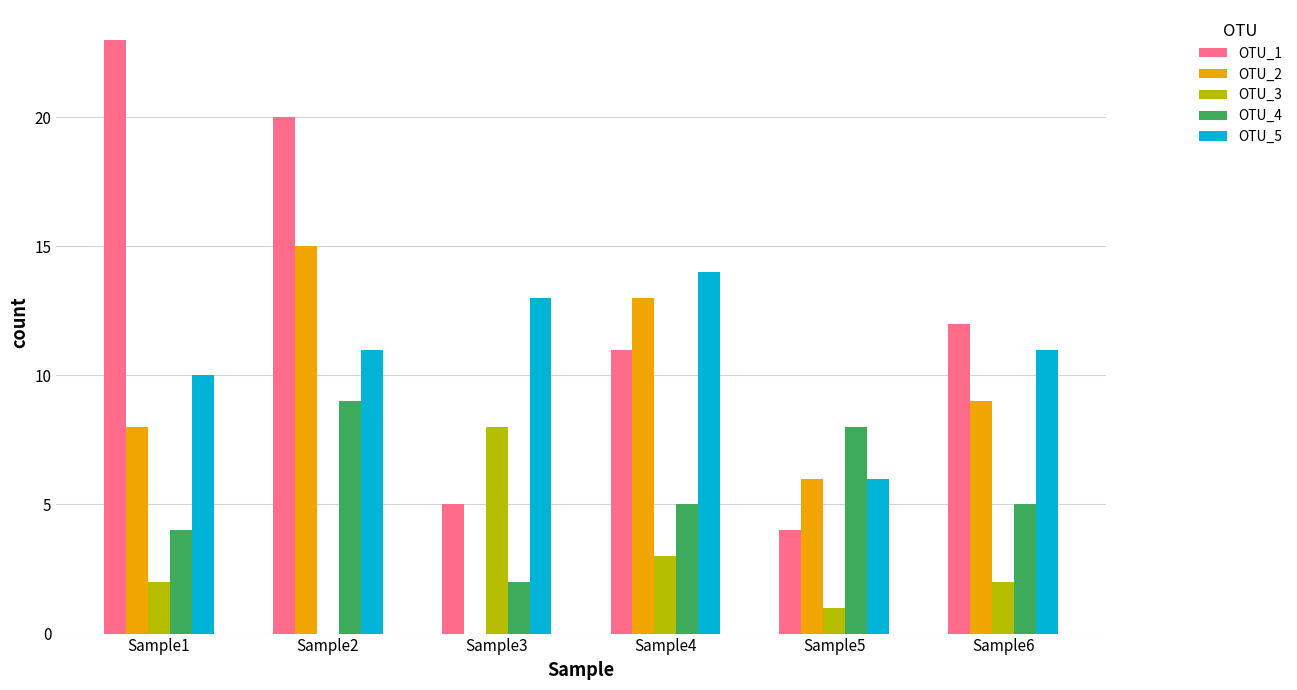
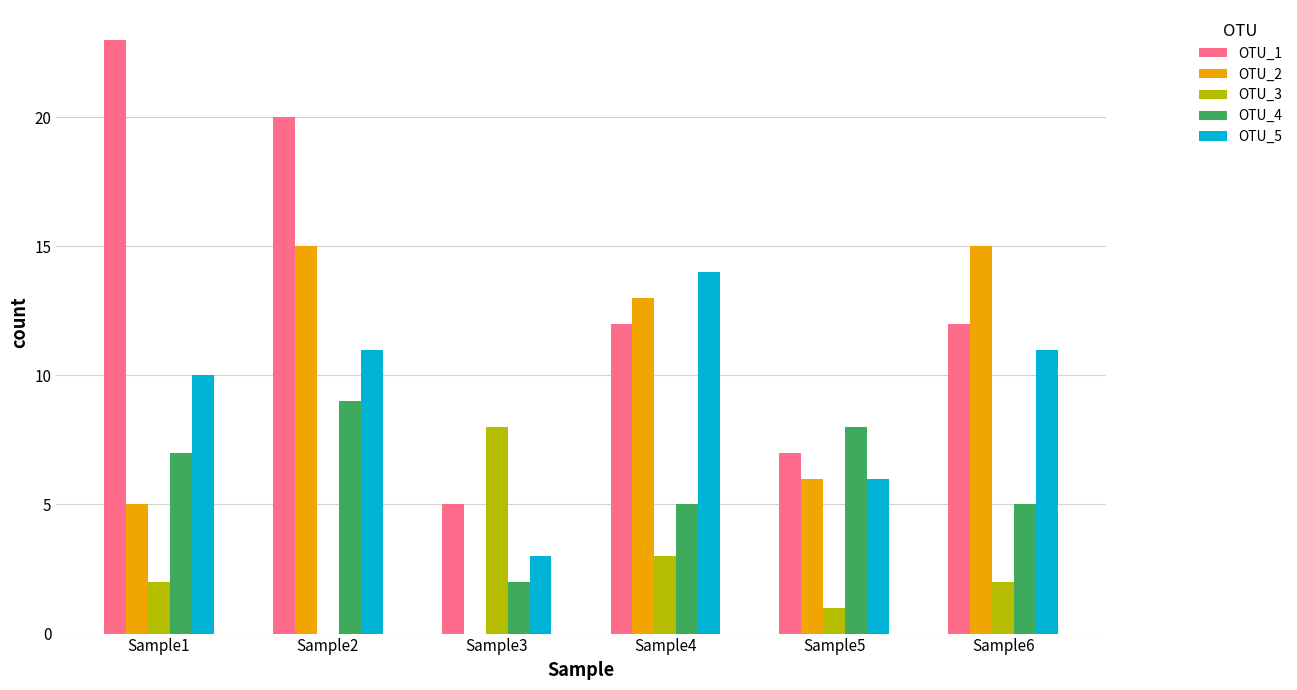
OTU_2, Sample1: 8 -> 5
OTU_4, Sample1: 4 -> 7
OTU_5, Sample3: 13 -> 3
OTU_1, Sample4: 11 -> 12
OTU_1, Sample5: 4 -> 7
OTU_2, Sample6: 9 -> 15
